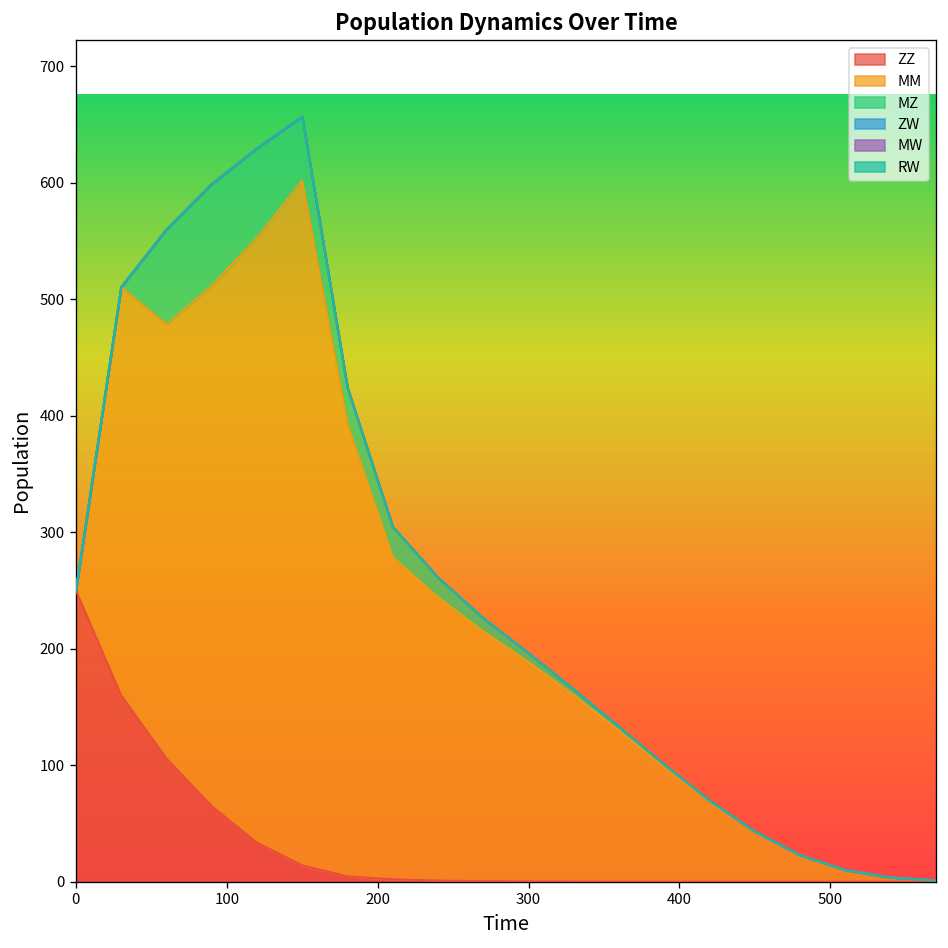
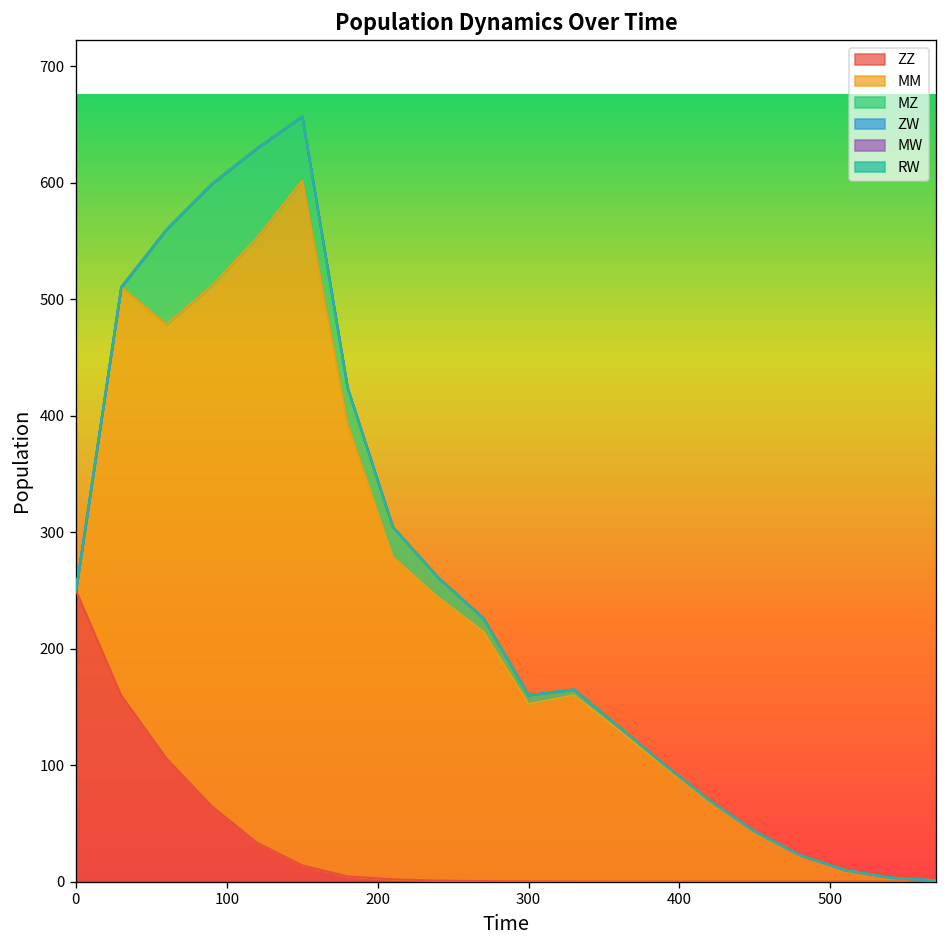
MM, 300: 190 -> 150
